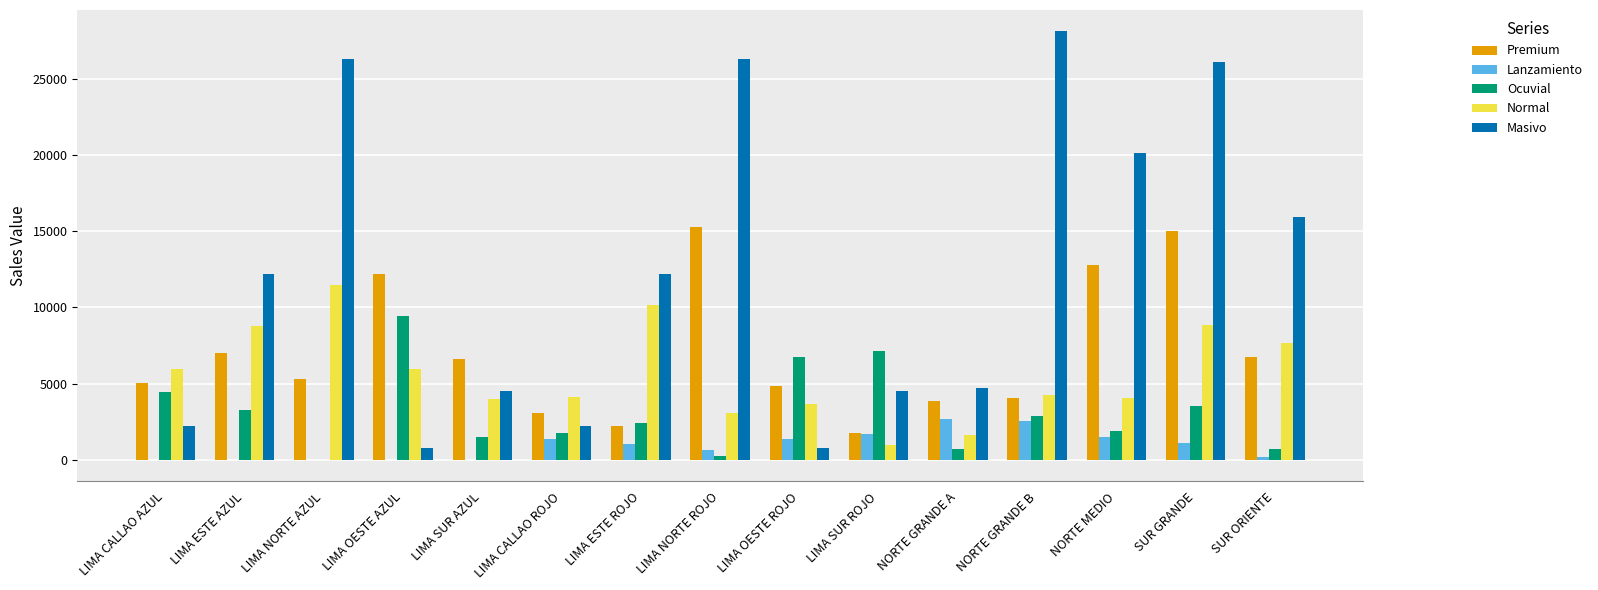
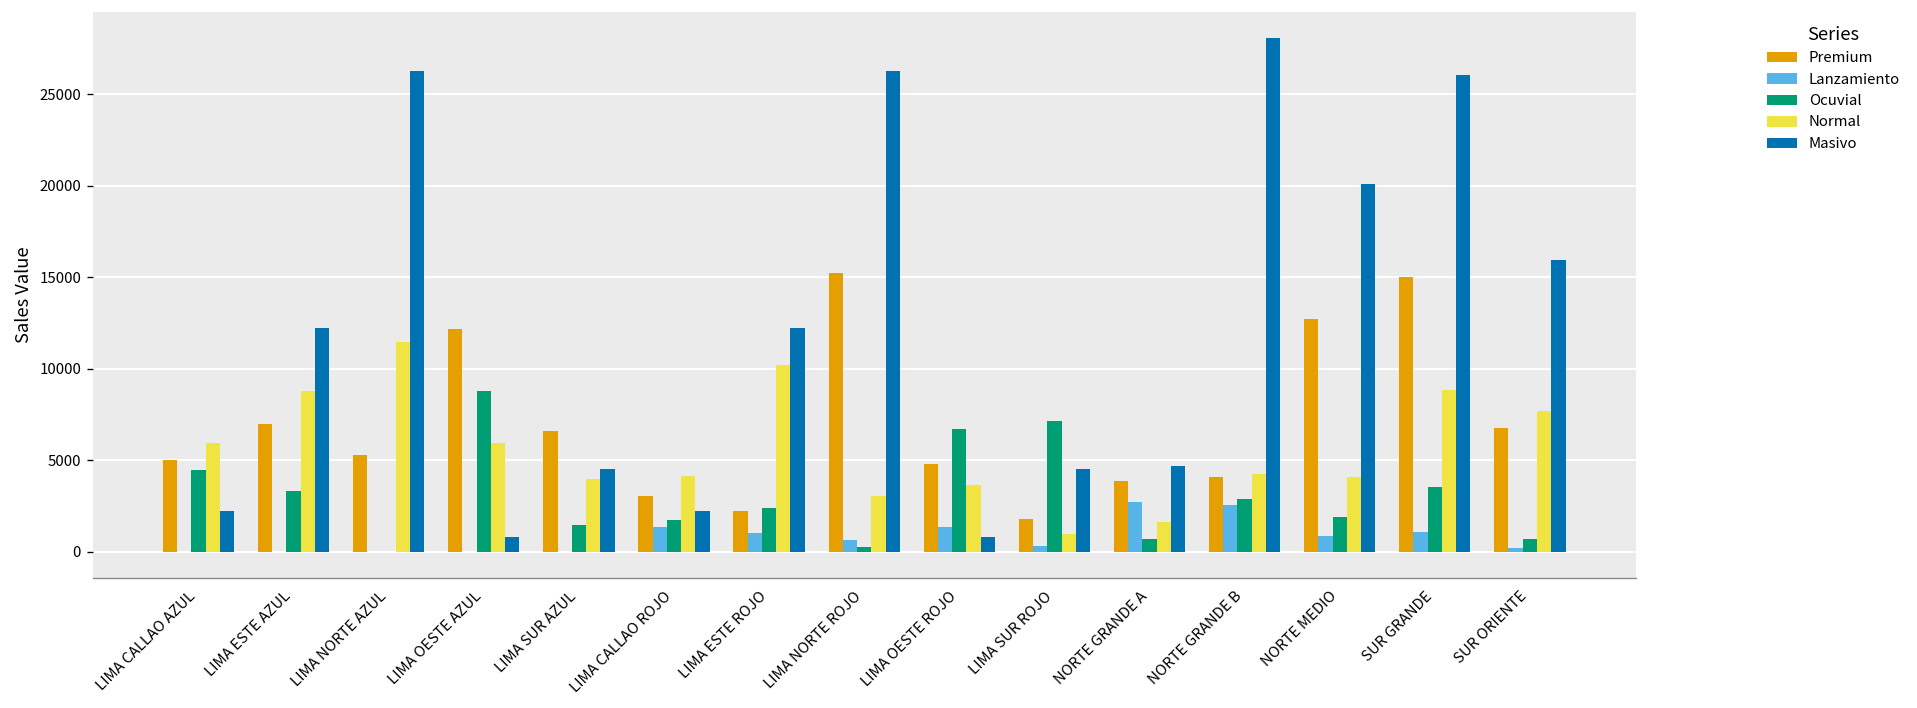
Ocuvial, LIMA OESTE AZUL: 9400 -> 8800
Lanzamiento, LIMA SUR ROJO: 1700 -> 300
Lanzamiento, NORTE MEDIO: 1500 -> 900
